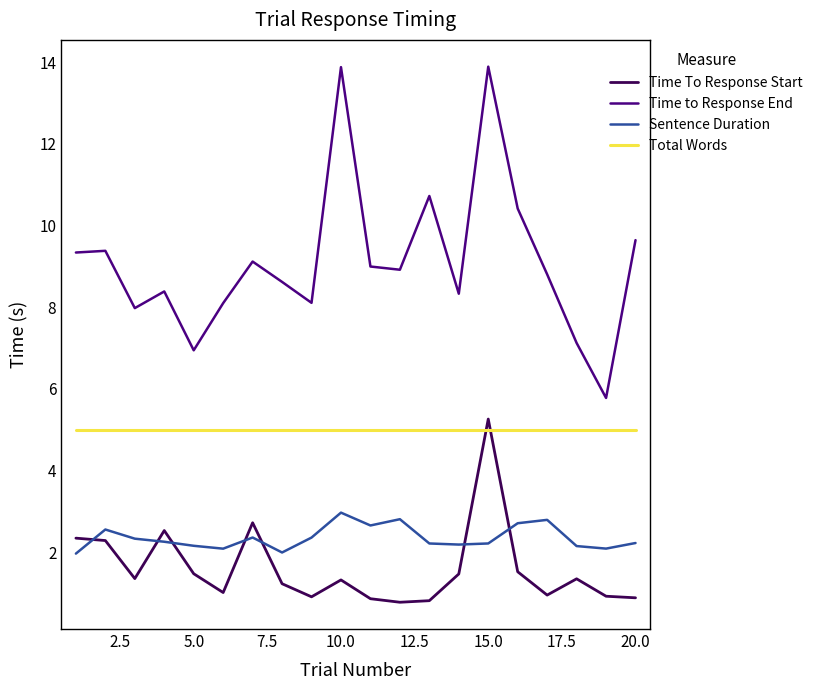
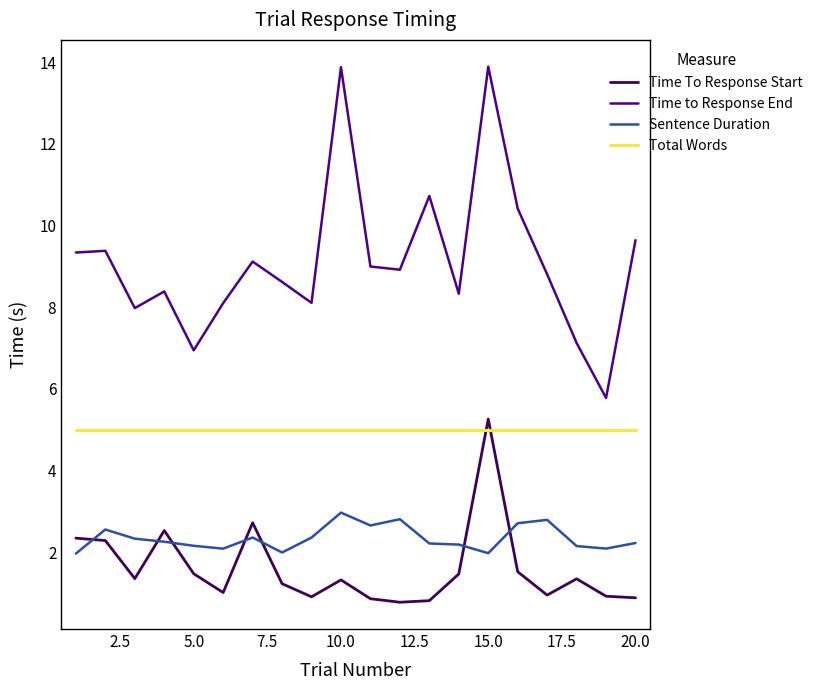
Sentence Duration, 15.0: 2.2 -> 2.0
